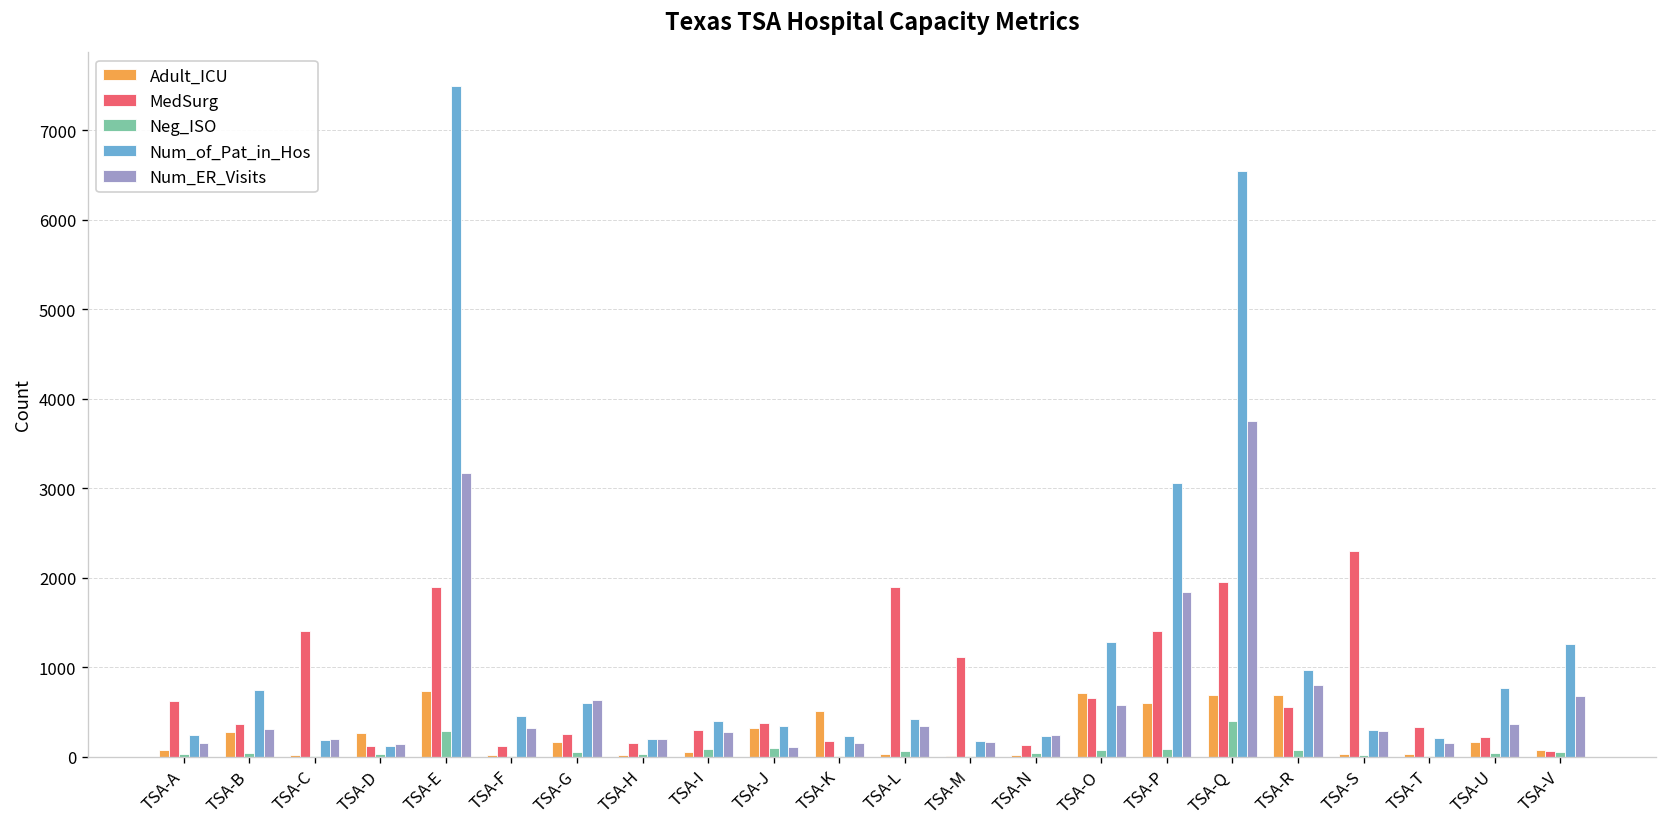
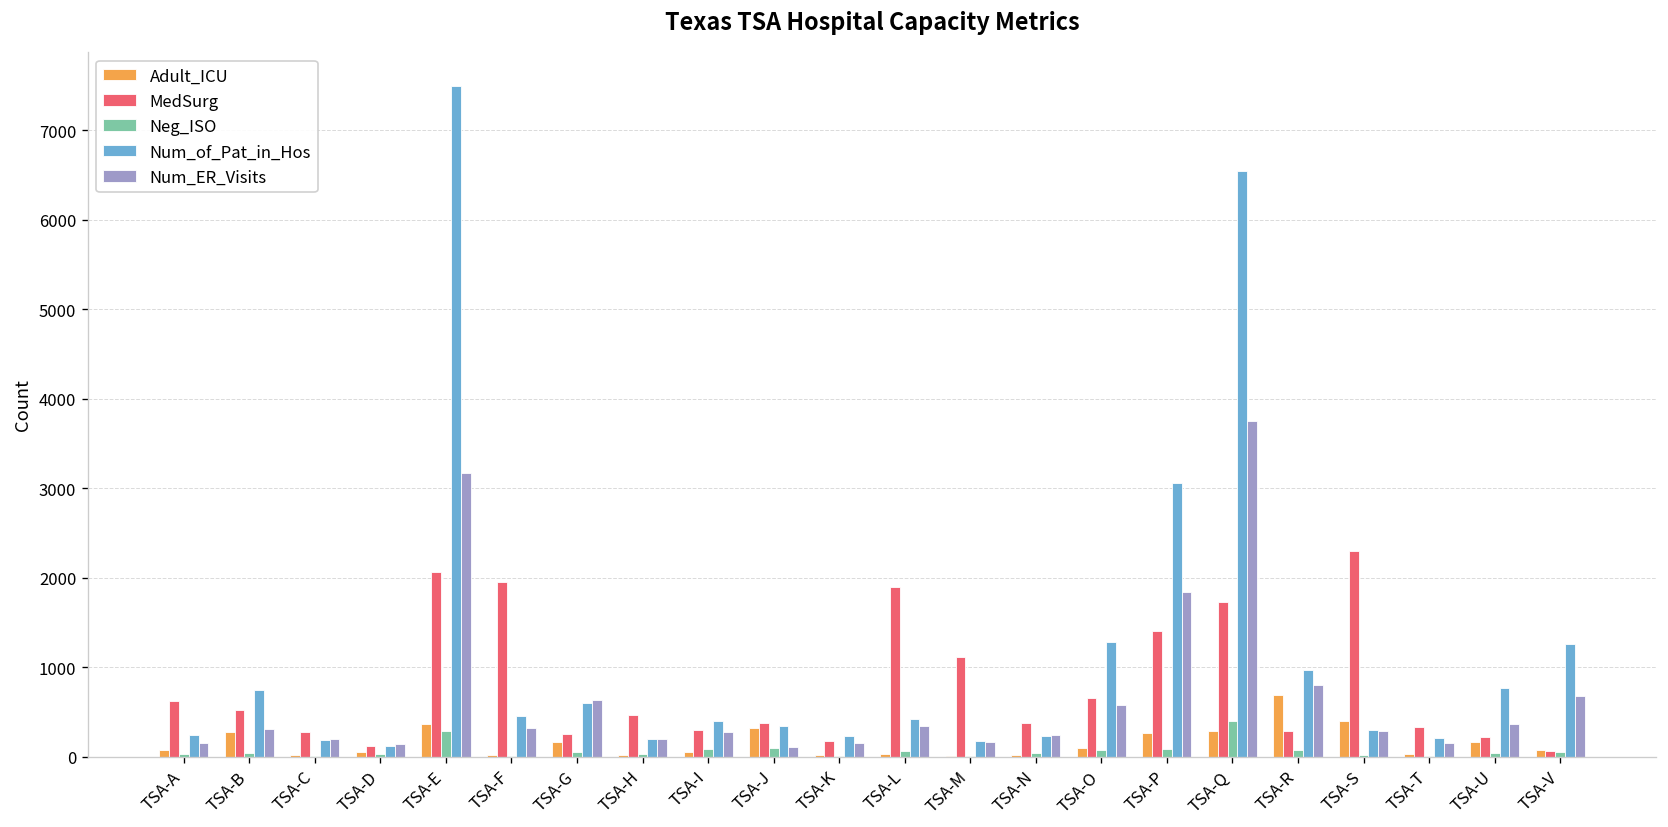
MedSurg, TSA-B: 400 -> 500
MedSurg, TSA-C: 1400 -> 300
Adult_ICU, TSA-D: 300 -> 100
Adult_ICU, TSA-E: 700 -> 400
MedSurg, TSA-E: 1900 -> 2100
MedSurg, TSA-F: 100 -> 1900
MedSurg, TSA-H: 200 -> 500
Adult_ICU, TSA-K: 500 -> 0
MedSurg, TSA-N: 100 -> 400
Adult_ICU, TSA-O: 700 -> 100
Adult_ICU, TSA-P: 600 -> 300
Adult_ICU, TSA-Q: 700 -> 300
MedSurg, TSA-Q: 2000 -> 1700
MedSurg, TSA-R: 600 -> 300
Adult_ICU, TSA-S: 0 -> 400
